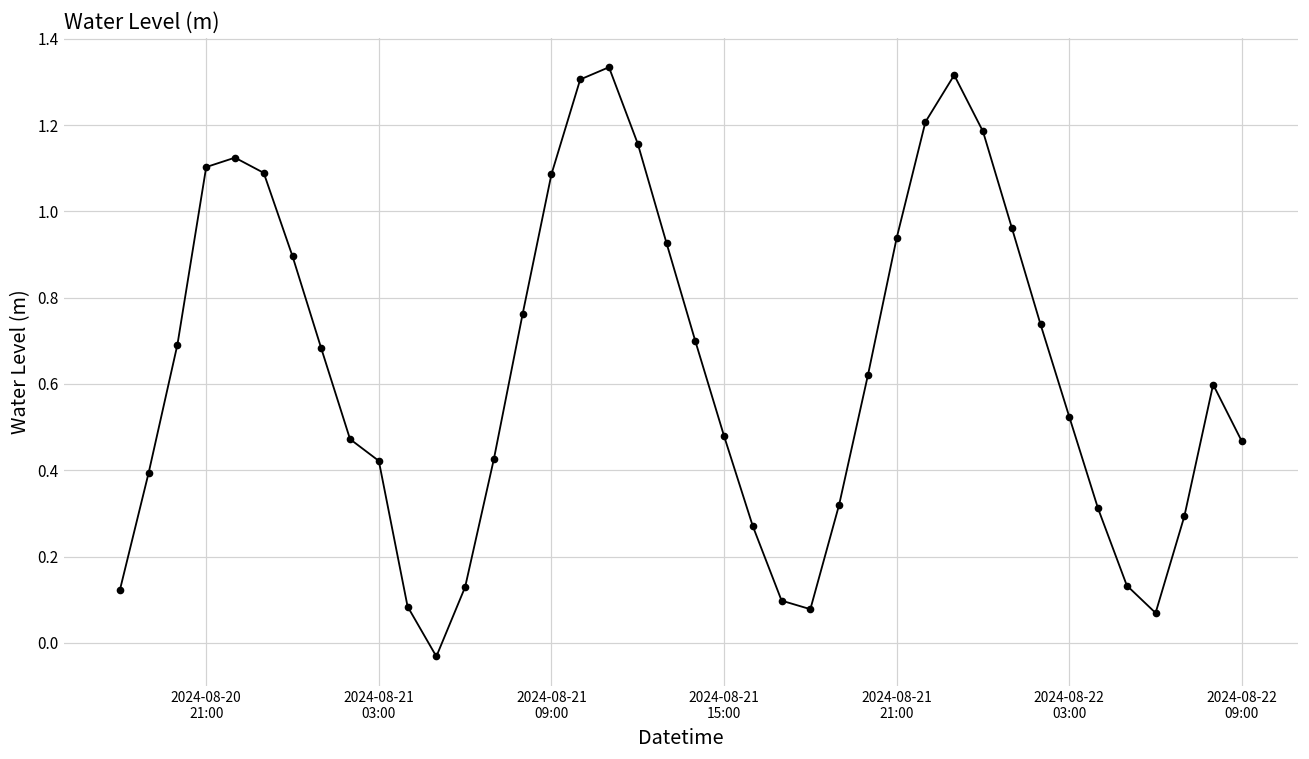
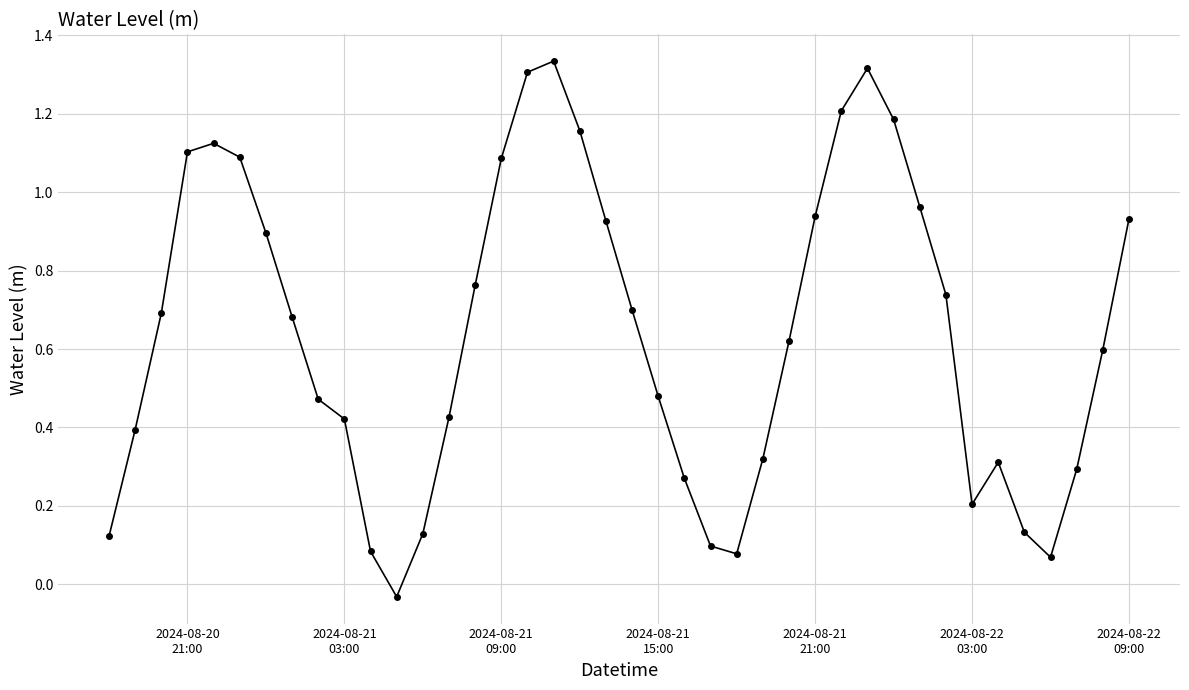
2024-08-22 03:00: 0.52 -> 0.20
2024-08-22 09:00: 0.47 -> 0.93
